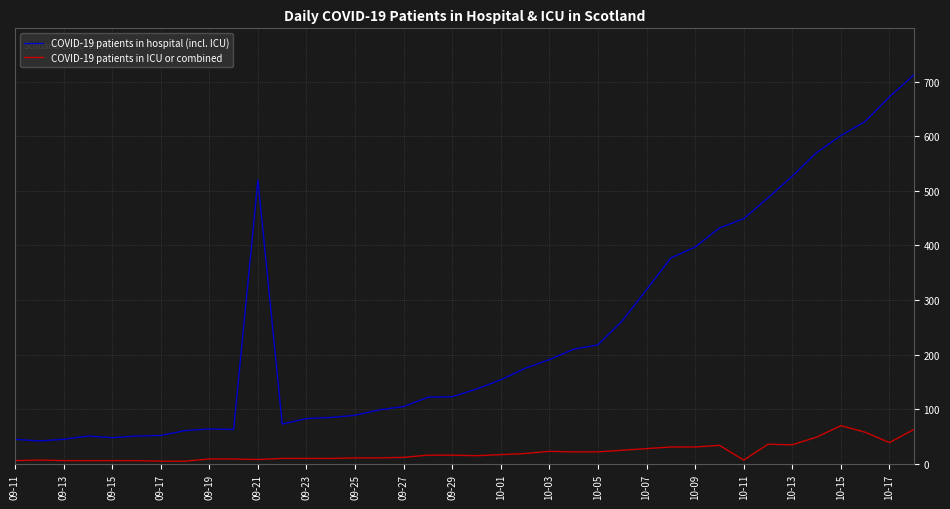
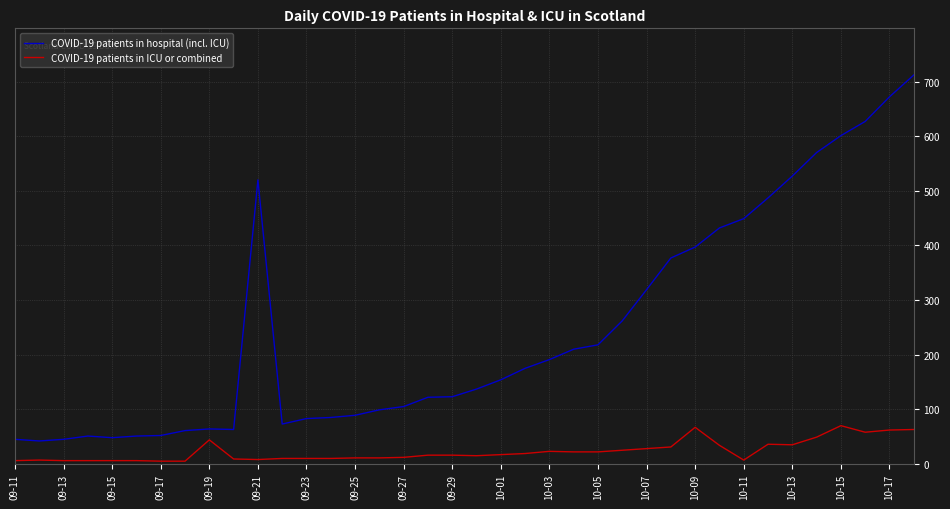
COVID-19 patients in ICU or combined, 09-19: 10 -> 40
COVID-19 patients in ICU or combined, 10-09: 30 -> 70
COVID-19 patients in ICU or combined, 10-17: 40 -> 60
